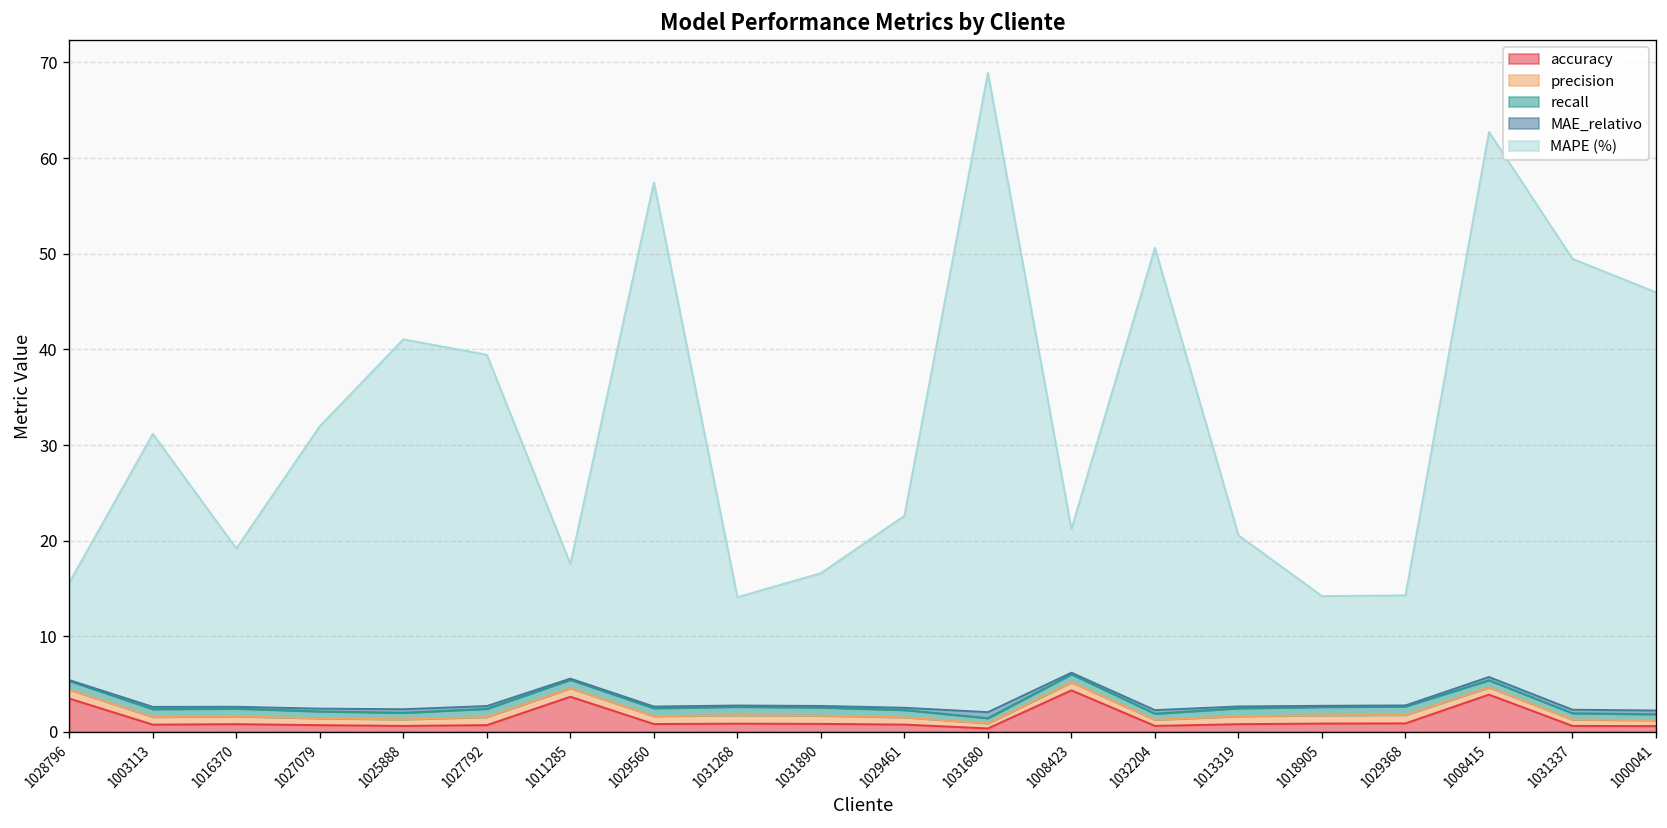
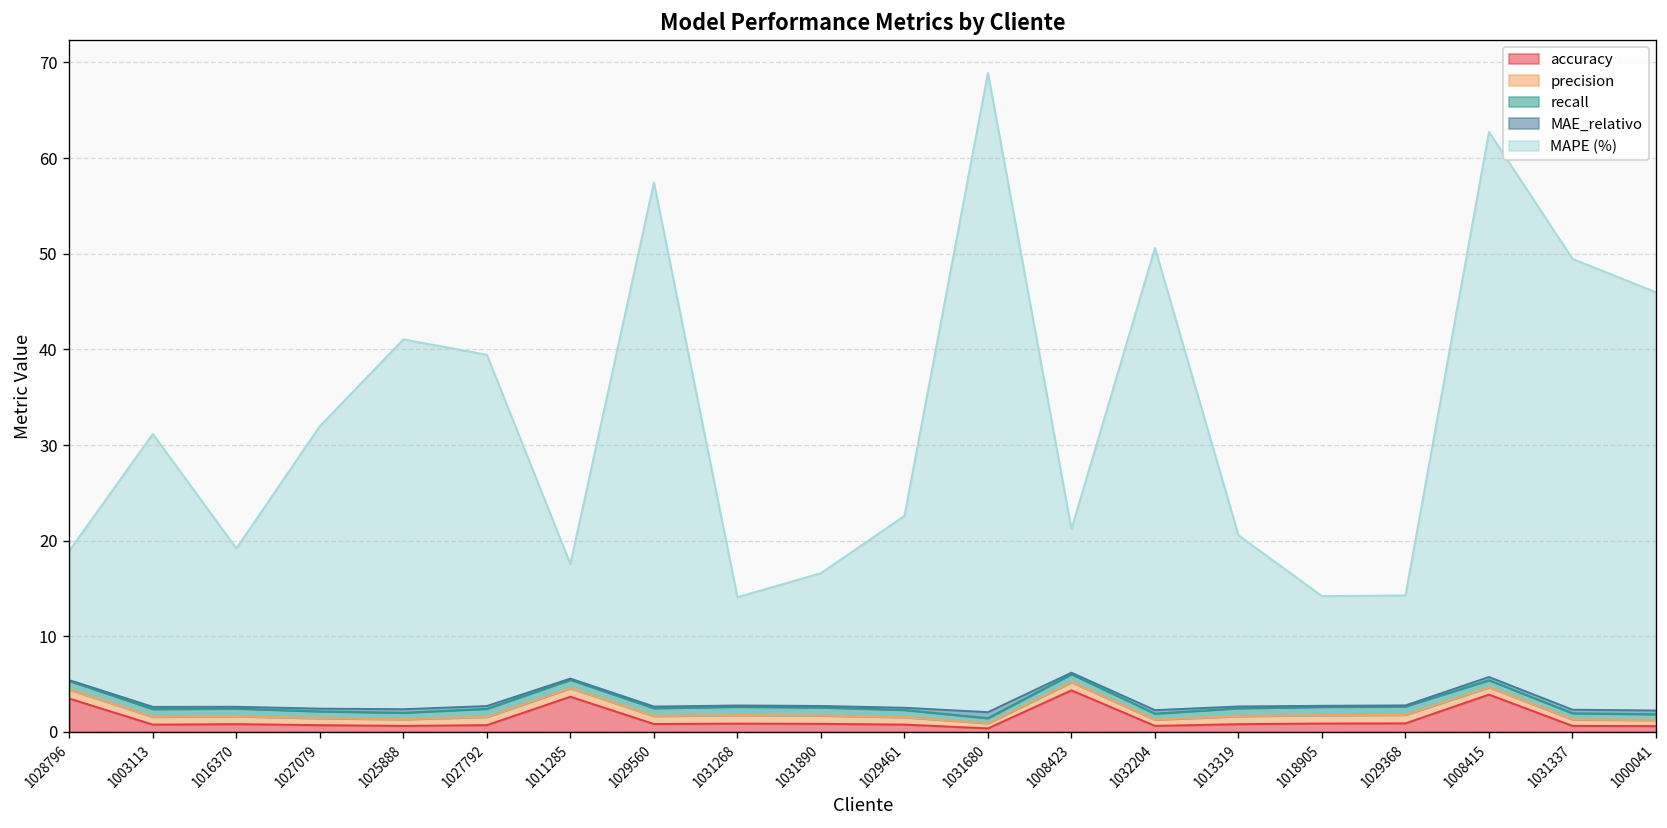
MAPE (%), 1028796: 10 -> 14
